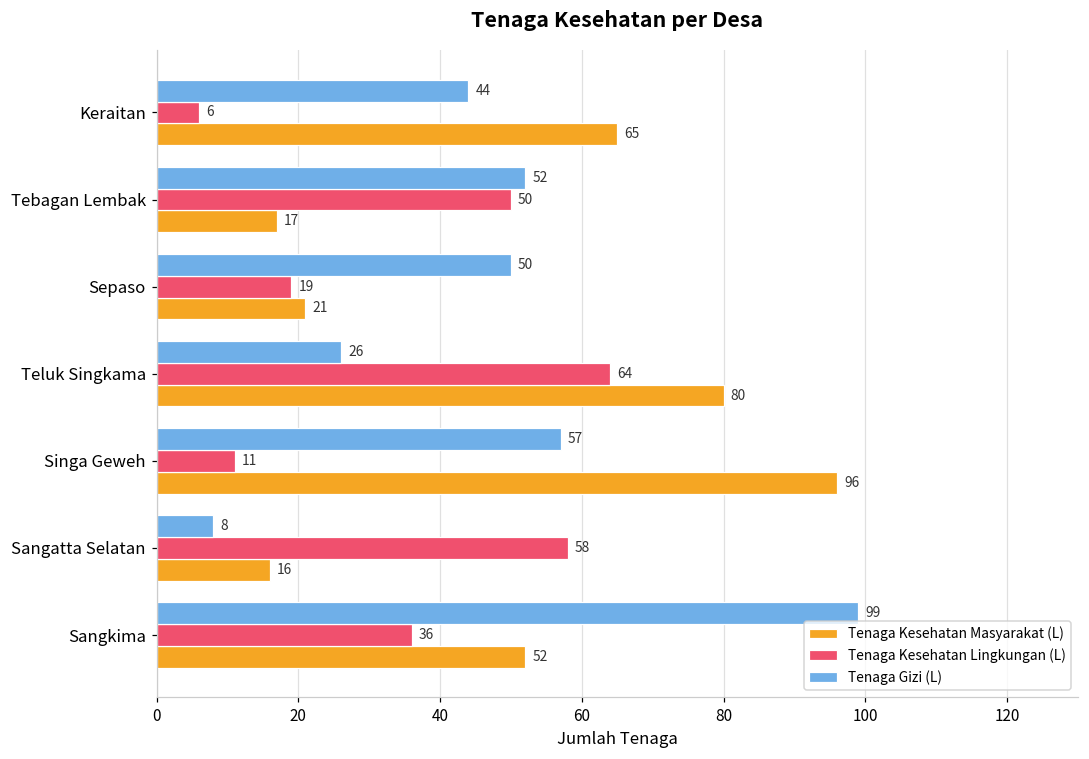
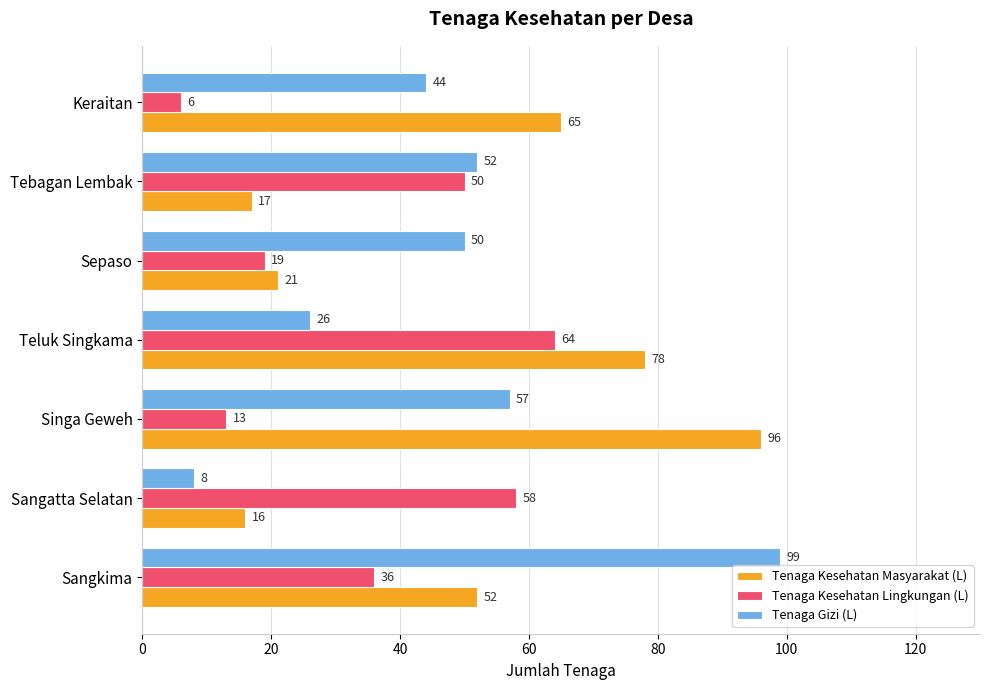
Tenaga Kesehatan Masyarakat (L), Teluk Singkama: 80 -> 78
Tenaga Kesehatan Lingkungan (L), Singa Geweh: 11 -> 13
